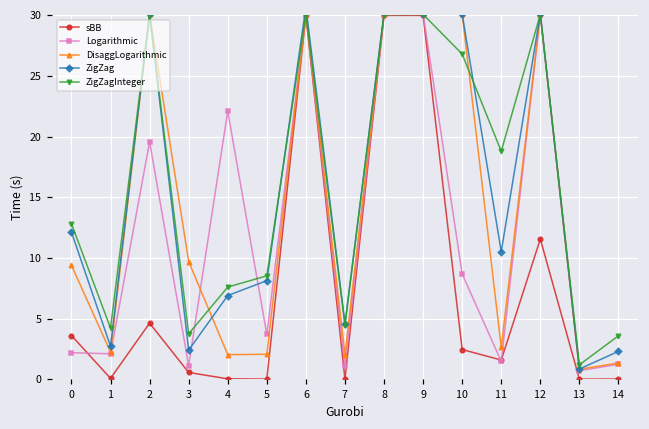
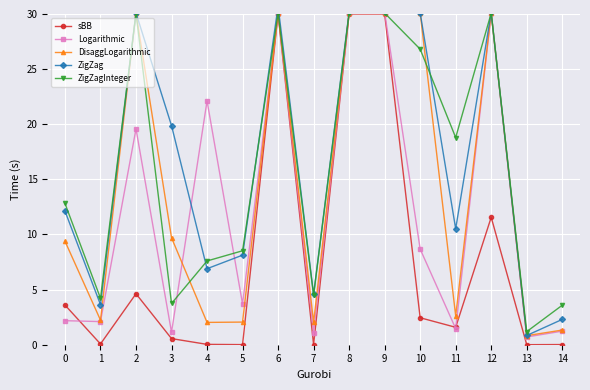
ZigZag, 1: 2.7 -> 3.6
ZigZag, 3: 2.4 -> 19.9
